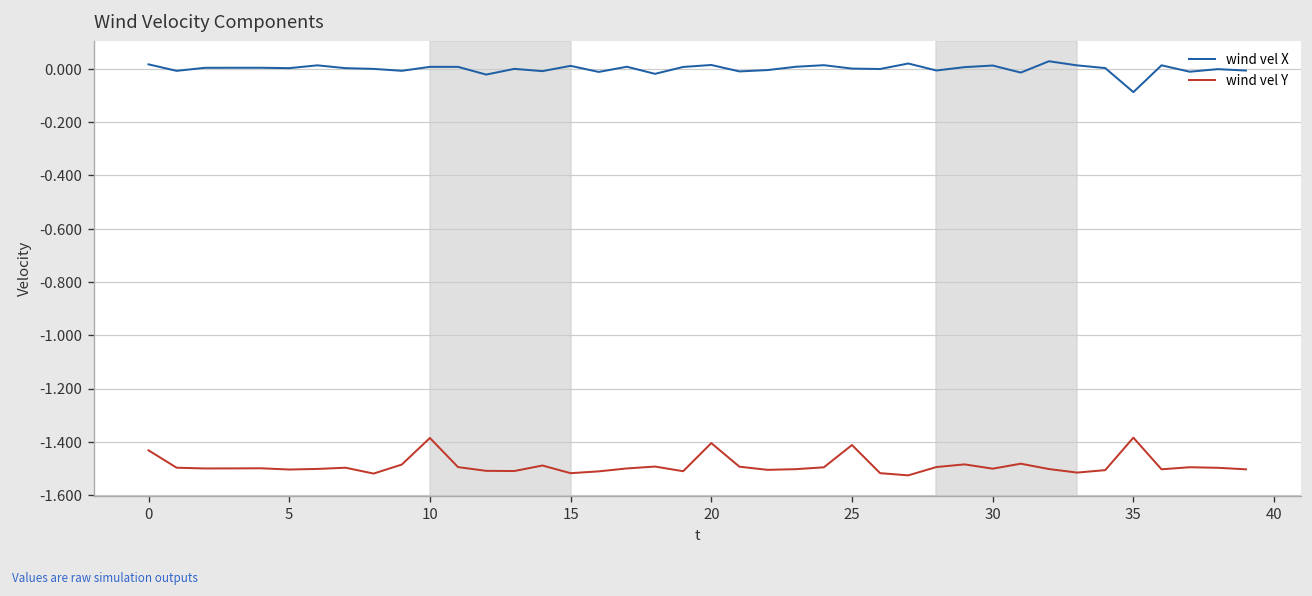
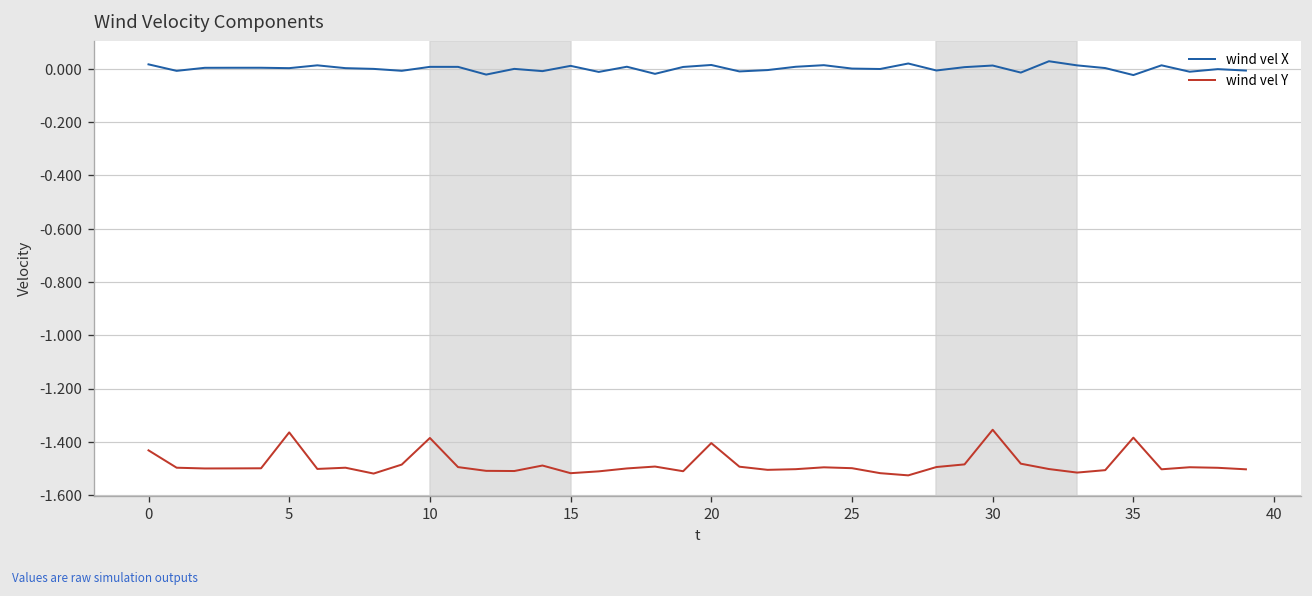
wind vel Y, 5: -1.50 -> -1.36
wind vel Y, 25: -1.41 -> -1.50
wind vel Y, 30: -1.50 -> -1.35
wind vel X, 35: -0.09 -> -0.02
